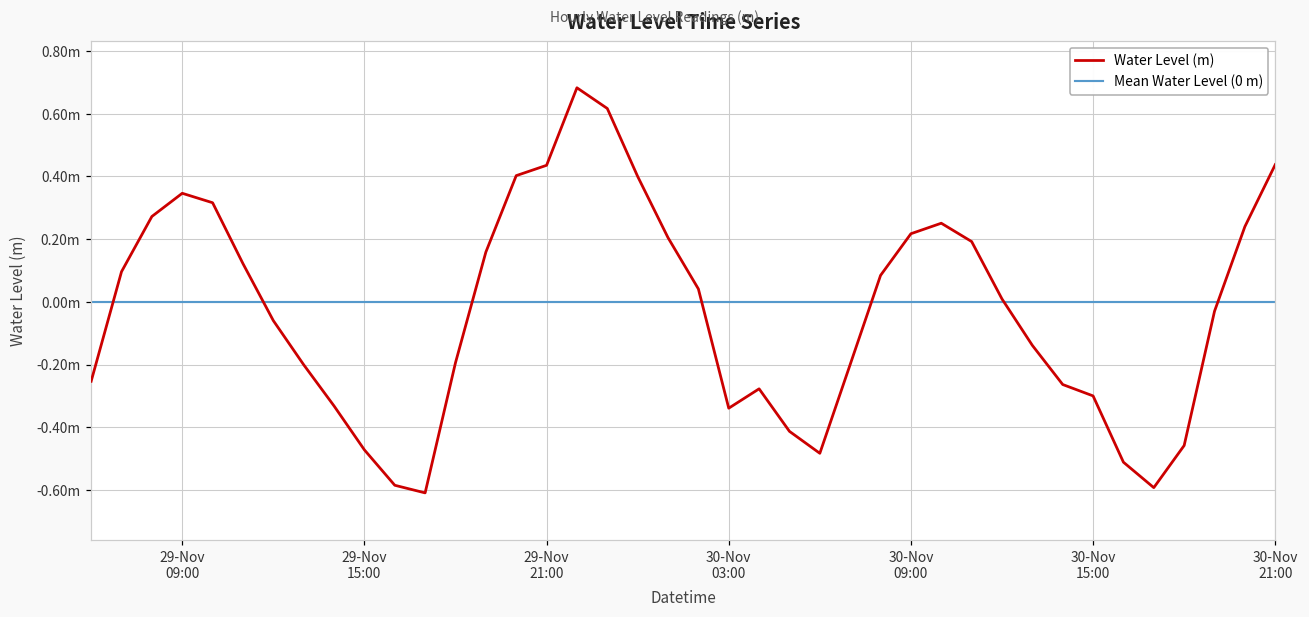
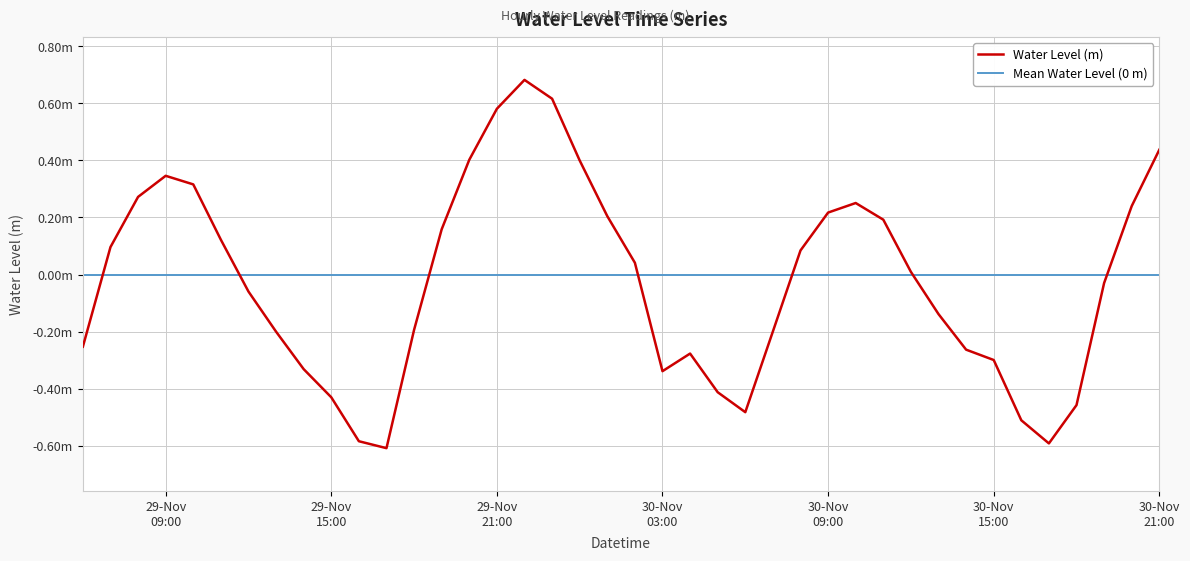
29-Nov 15:00: -0.47m -> -0.43m
29-Nov 21:00: 0.44m -> 0.58m
